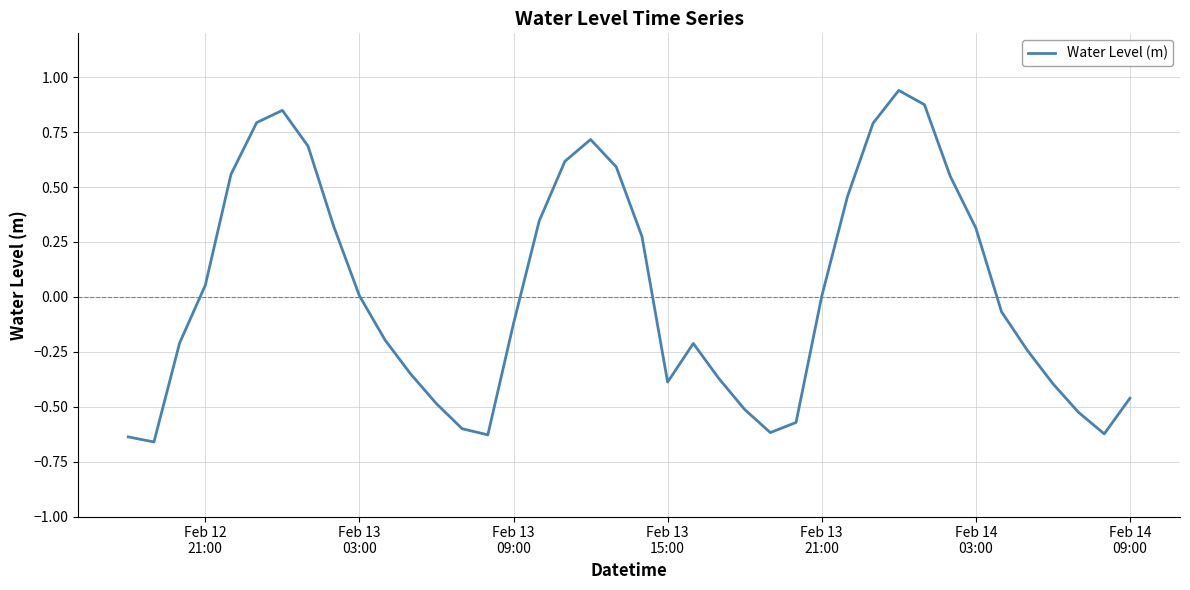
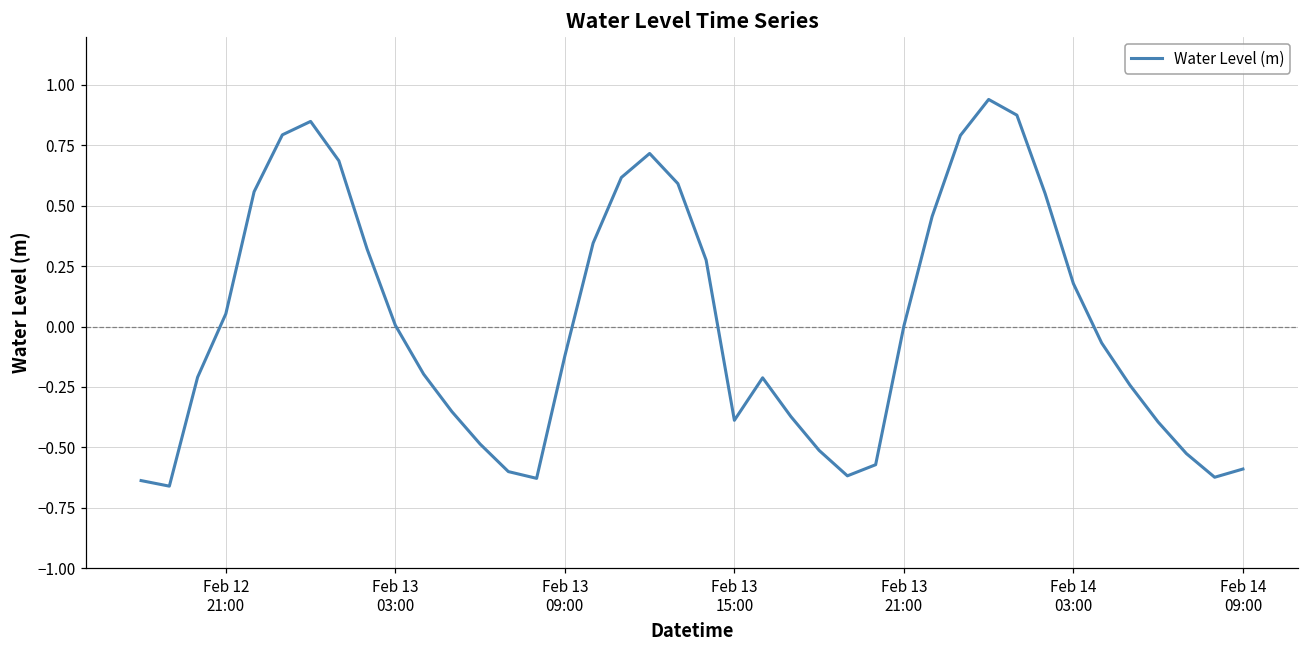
Feb 14 03:00: 0.31 -> 0.18
Feb 14 09:00: -0.46 -> -0.59
